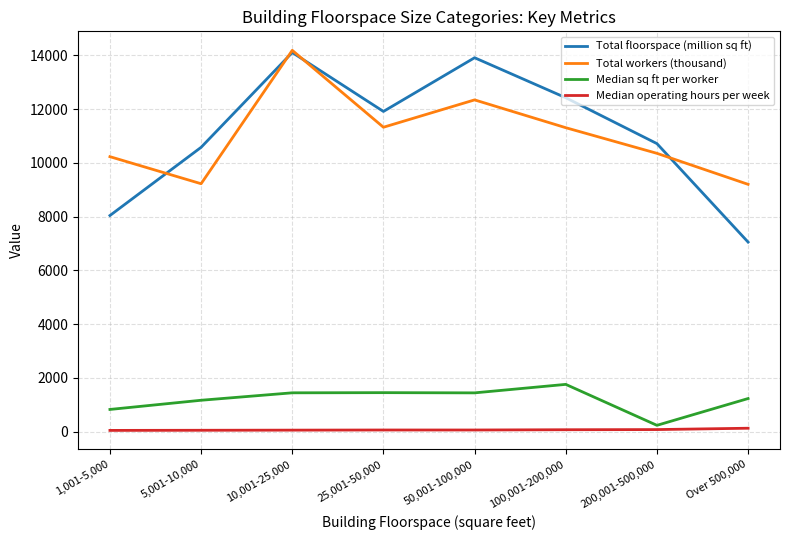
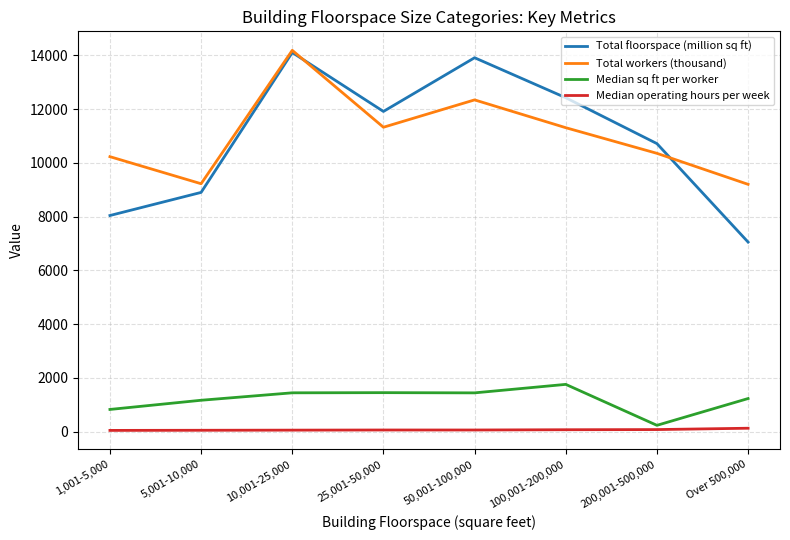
Total floorspace (million sq ft), 5,001-10,000: 10600 -> 8900
